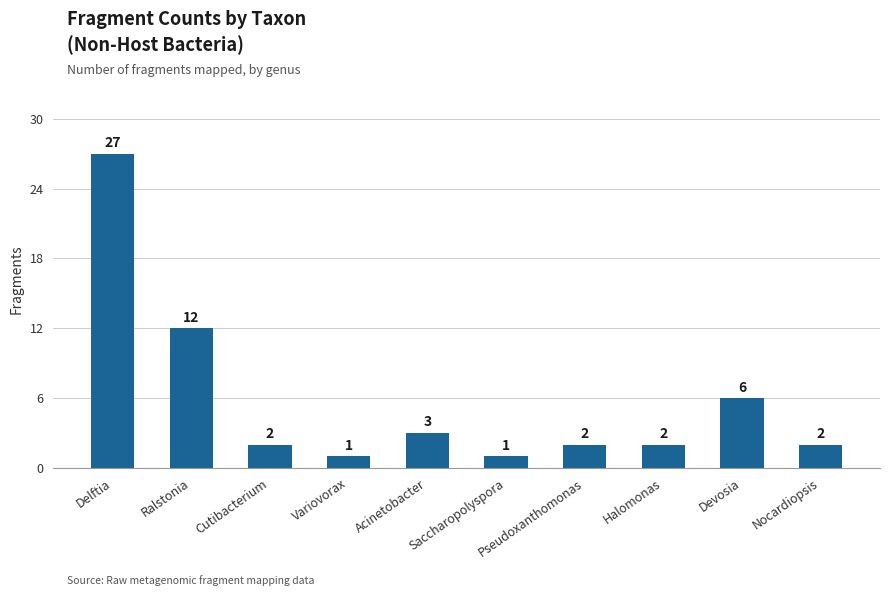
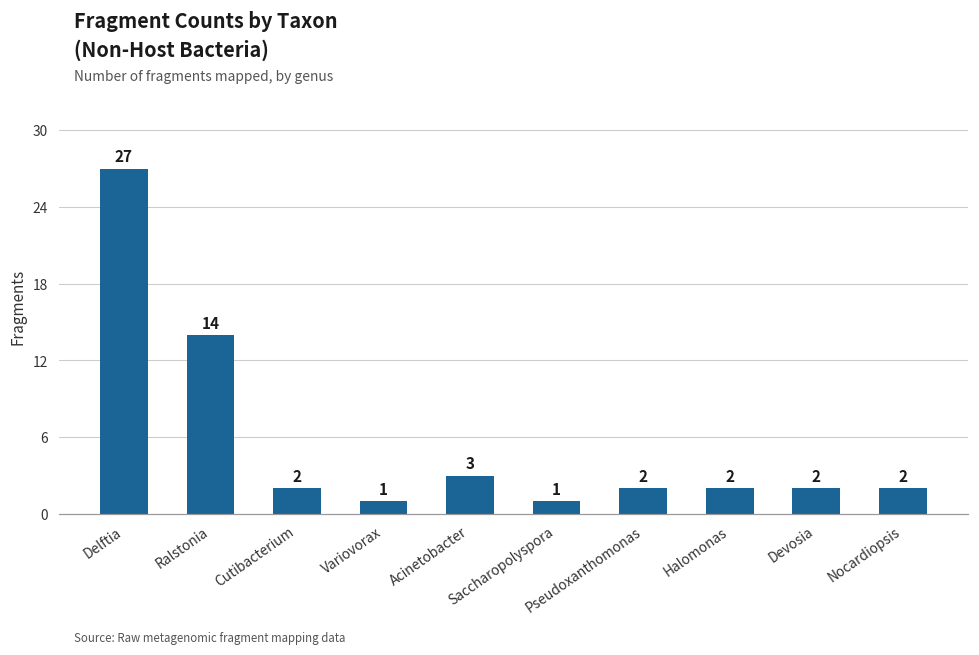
Ralstonia: 12 -> 14
Devosia: 6 -> 2
